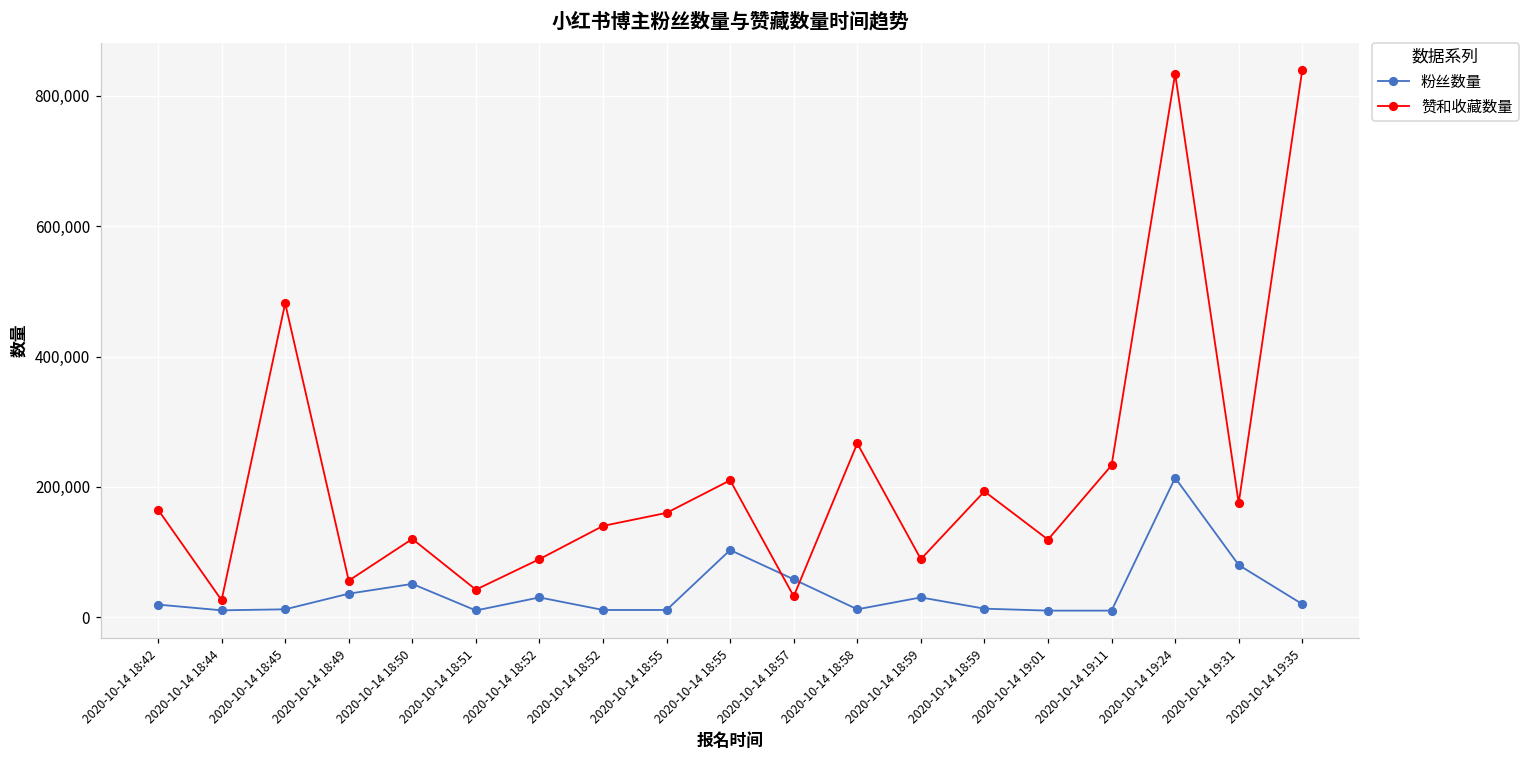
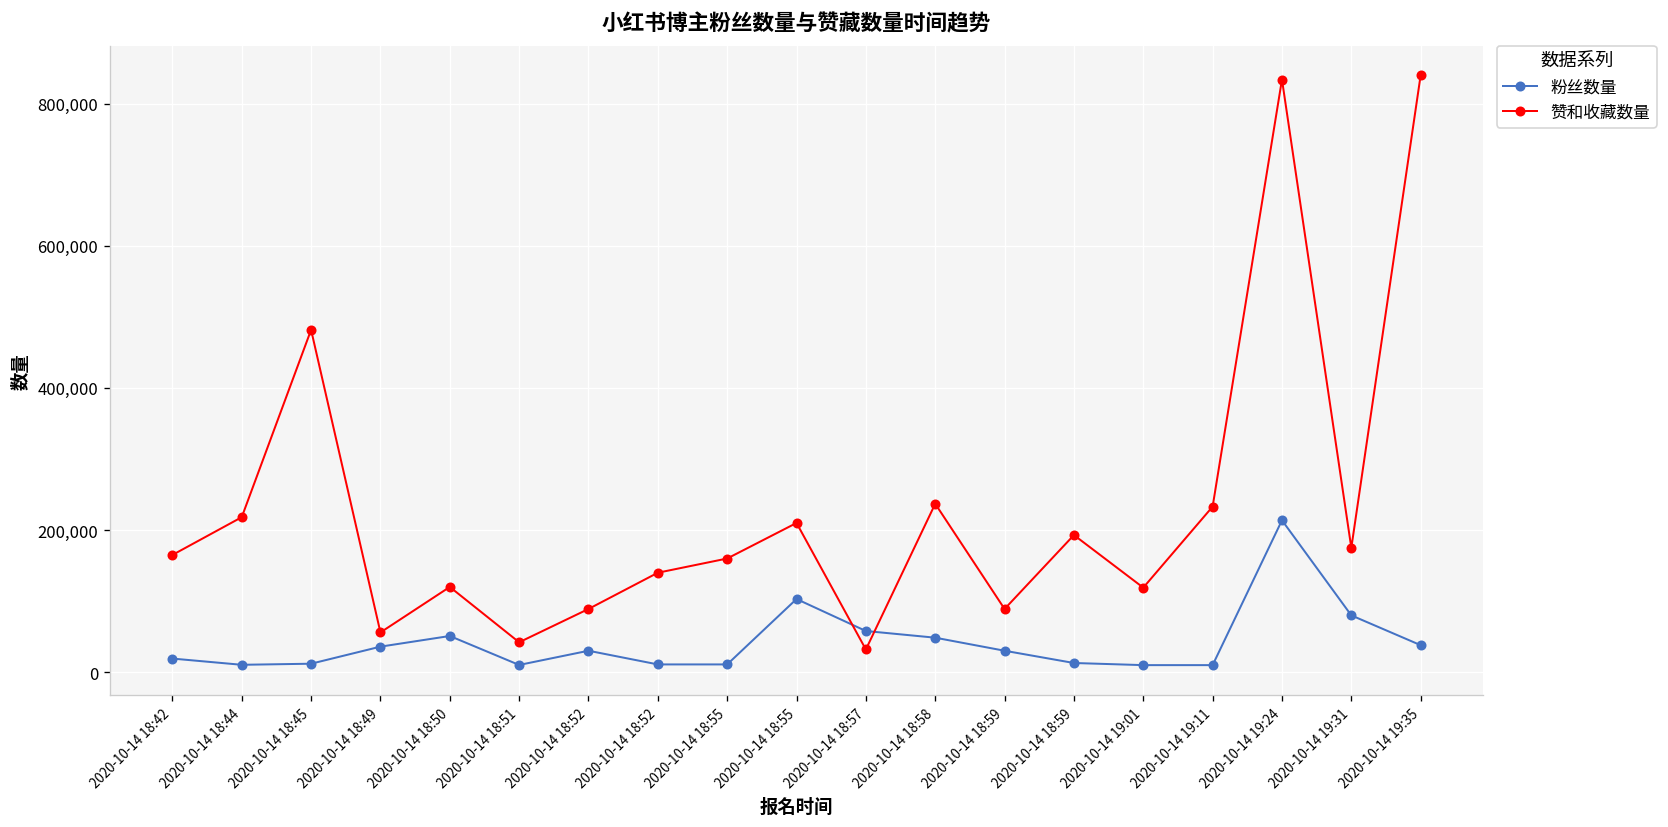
赞和收藏数量, 2020-10-14 18:44: 30,000 -> 220,000
粉丝数量, 2020-10-14 18:58: 10,000 -> 50,000
赞和收藏数量, 2020-10-14 18:58: 270,000 -> 240,000
粉丝数量, 2020-10-14 19:35: 20,000 -> 40,000
